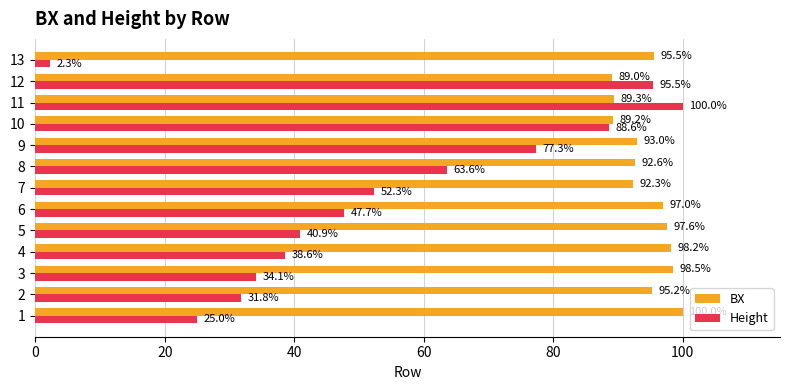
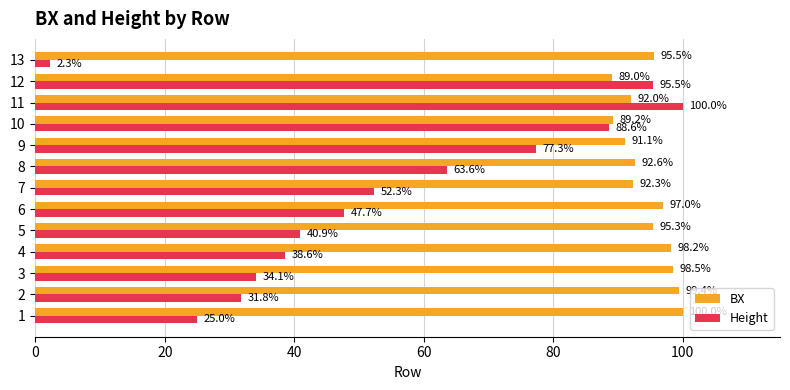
BX, 11: 89.3% -> 92.0%
BX, 9: 93.0% -> 91.1%
BX, 5: 97.6% -> 95.3%
BX, 2: 95 -> 99
